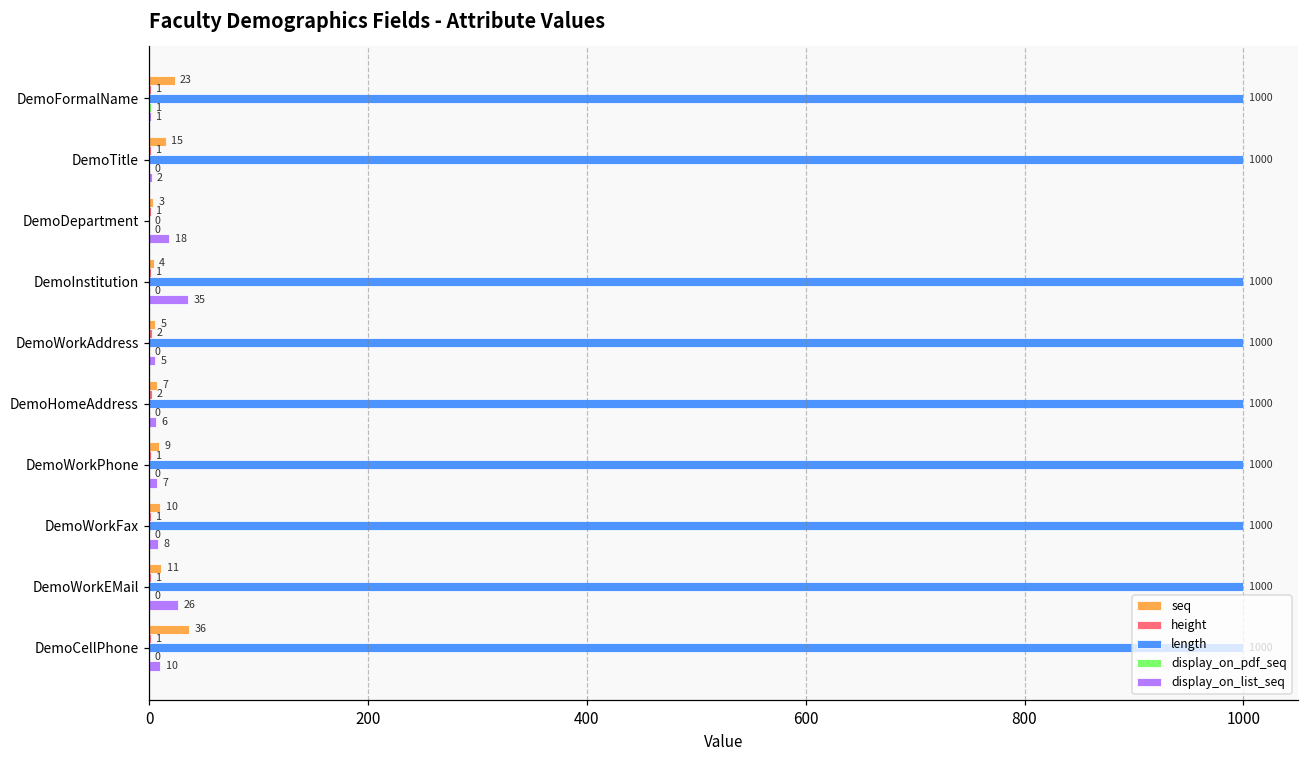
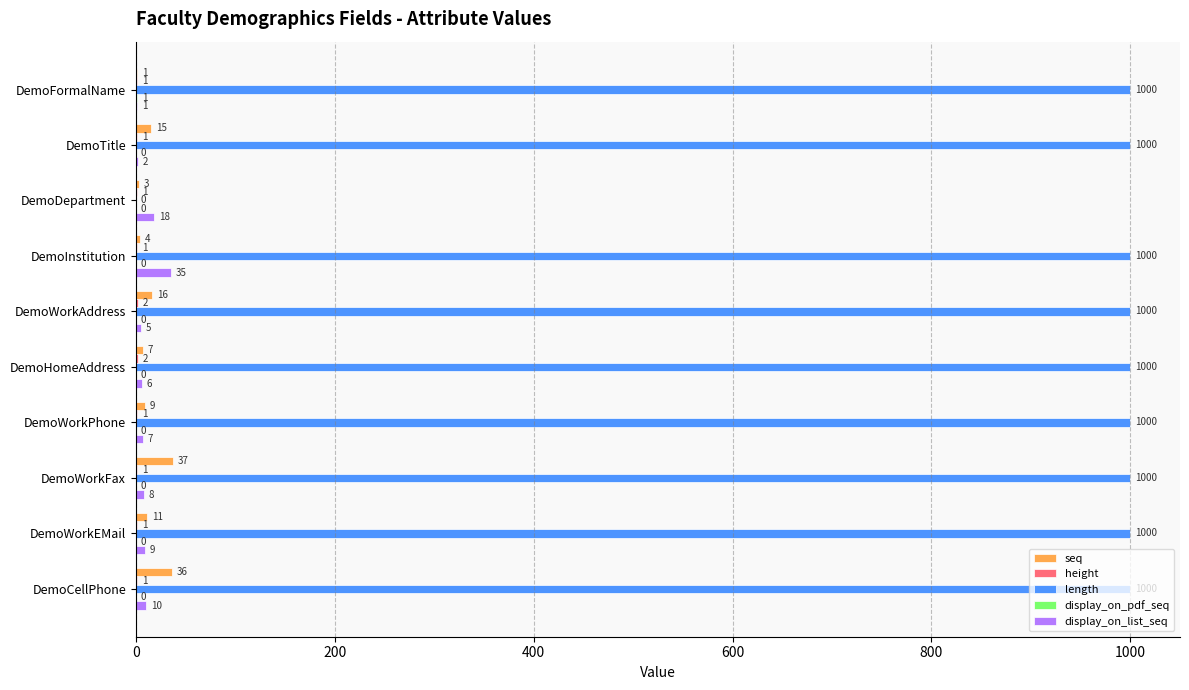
seq, DemoFormalName: 23 -> 1
seq, DemoWorkAddress: 5 -> 16
seq, DemoWorkFax: 10 -> 37
display_on_list_seq, DemoWorkEMail: 26 -> 9
